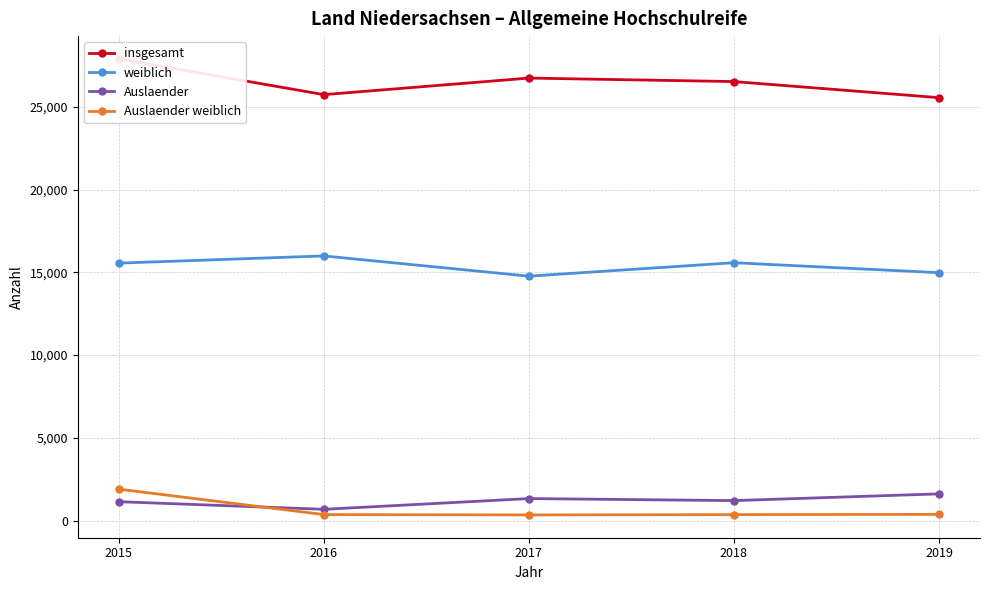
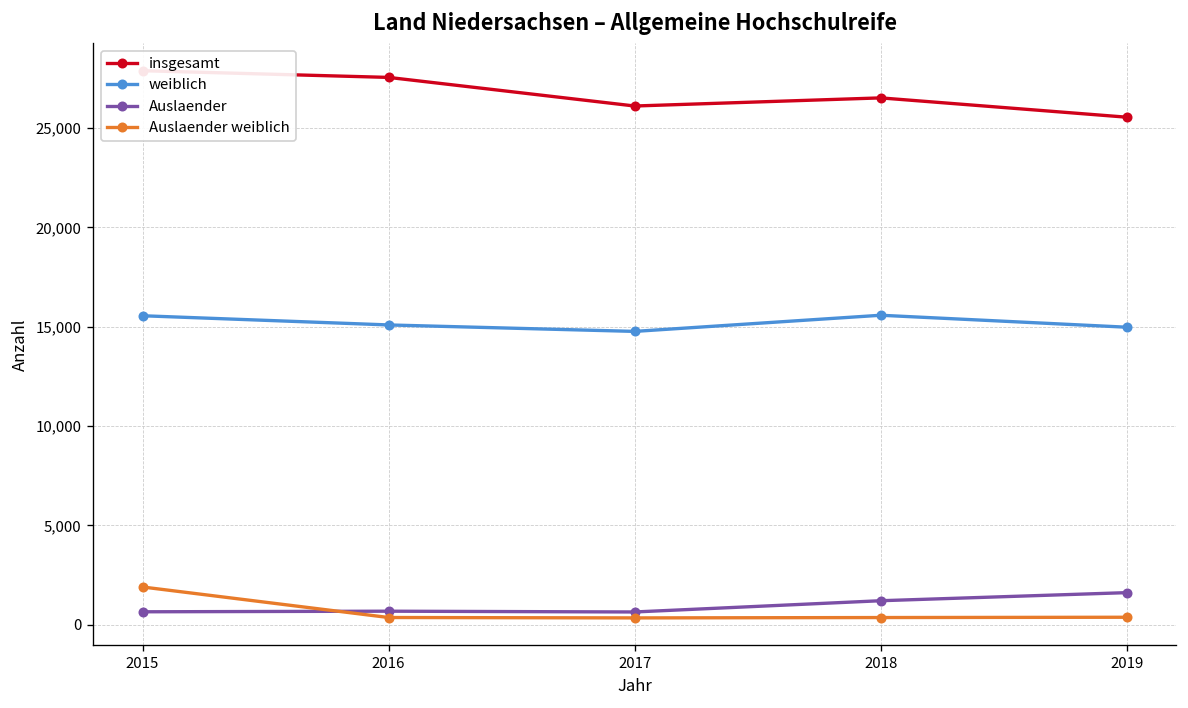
Auslaender, 2015: 1,100 -> 700
insgesamt, 2016: 25,700 -> 27,600
weiblich, 2016: 16,000 -> 15,100
insgesamt, 2017: 26,700 -> 26,100
Auslaender, 2017: 1,300 -> 600
